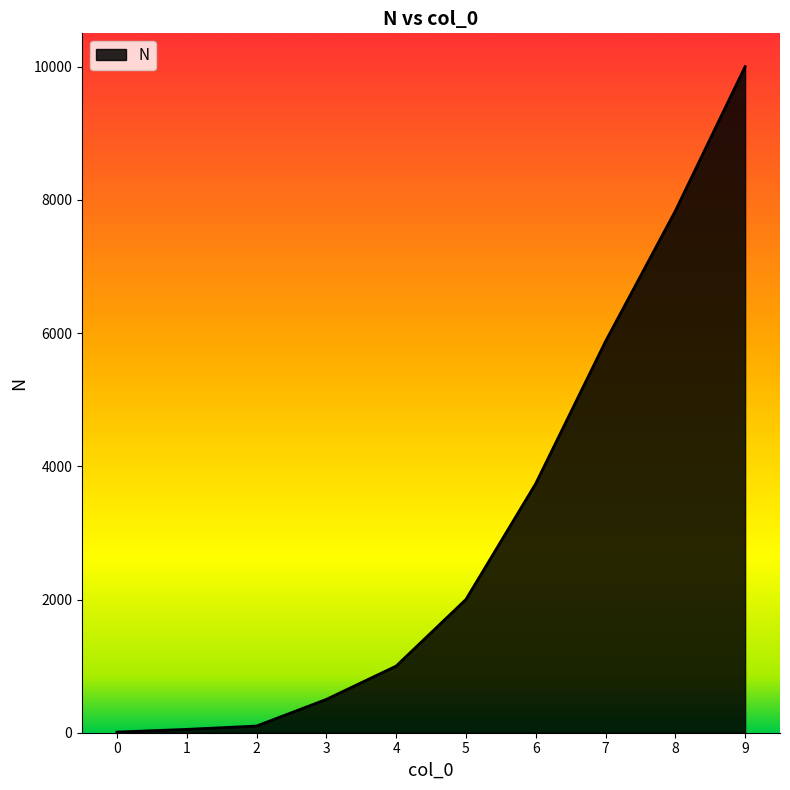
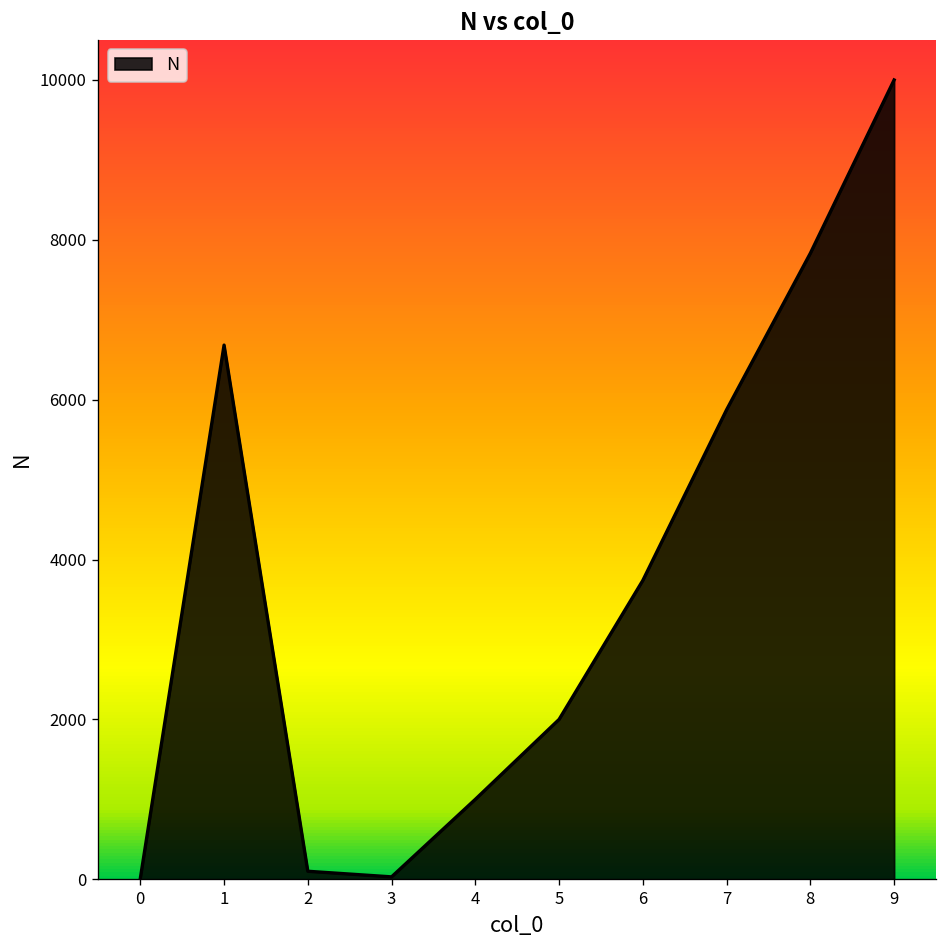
1: 100 -> 6700
3: 500 -> 0
